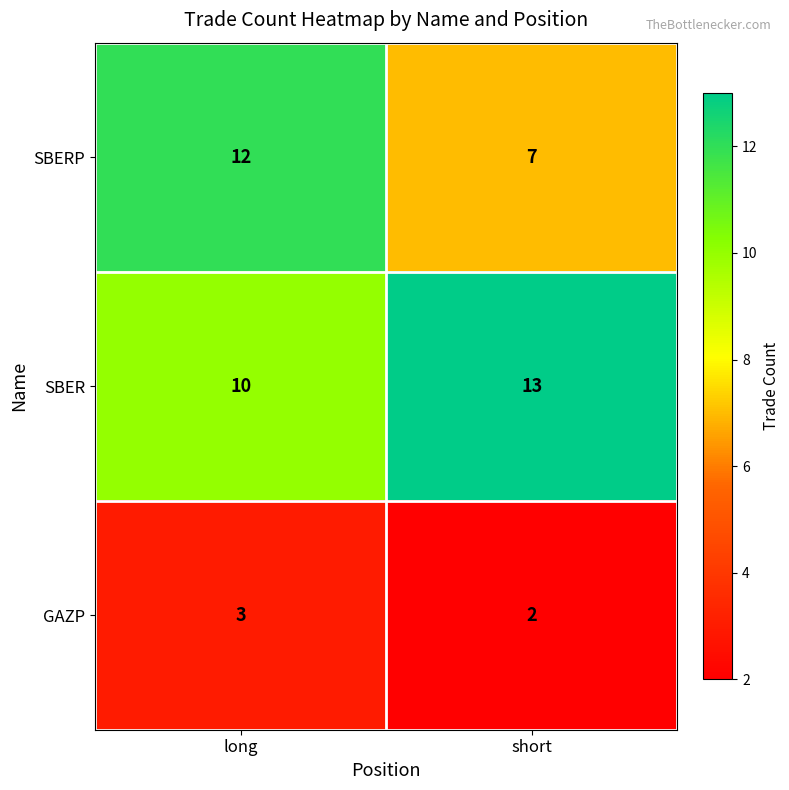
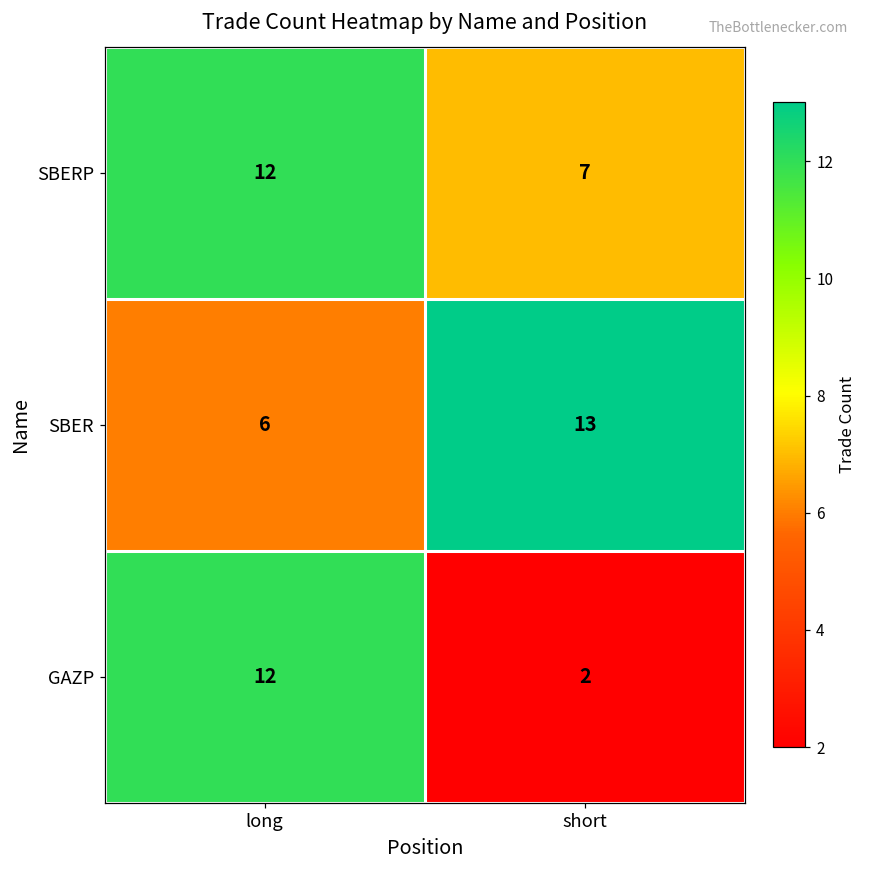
SBER, long: 10 -> 6
GAZP, long: 3 -> 12
